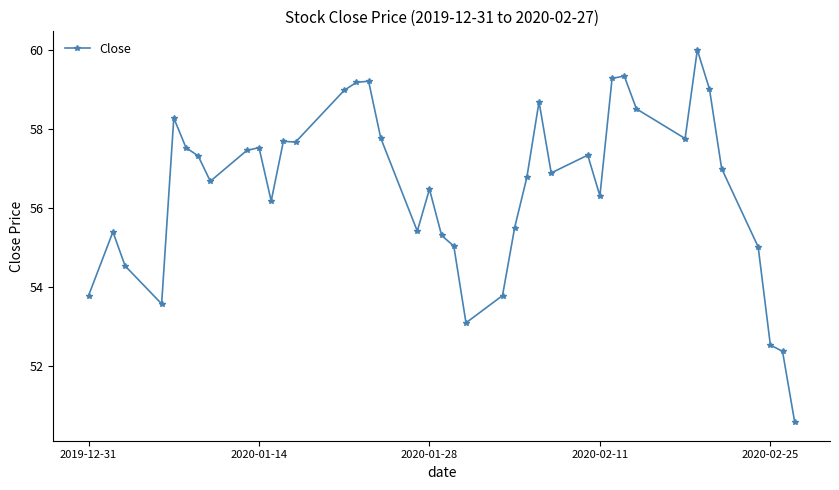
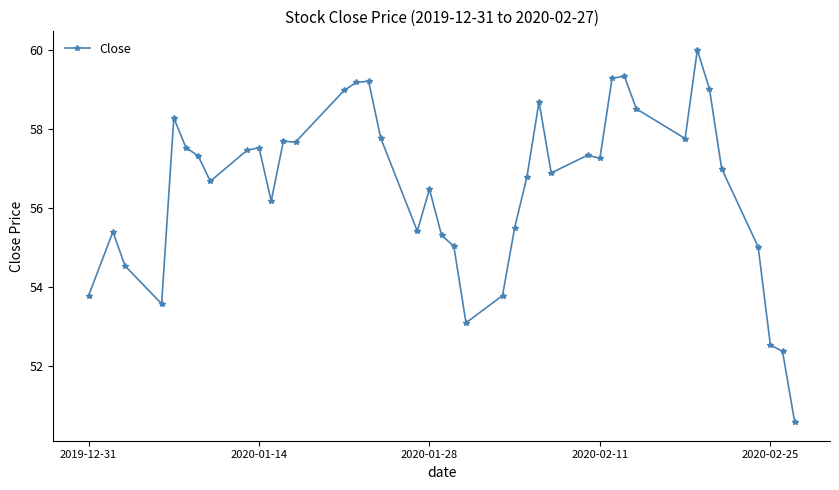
2020-02-11: 56.3 -> 57.3
